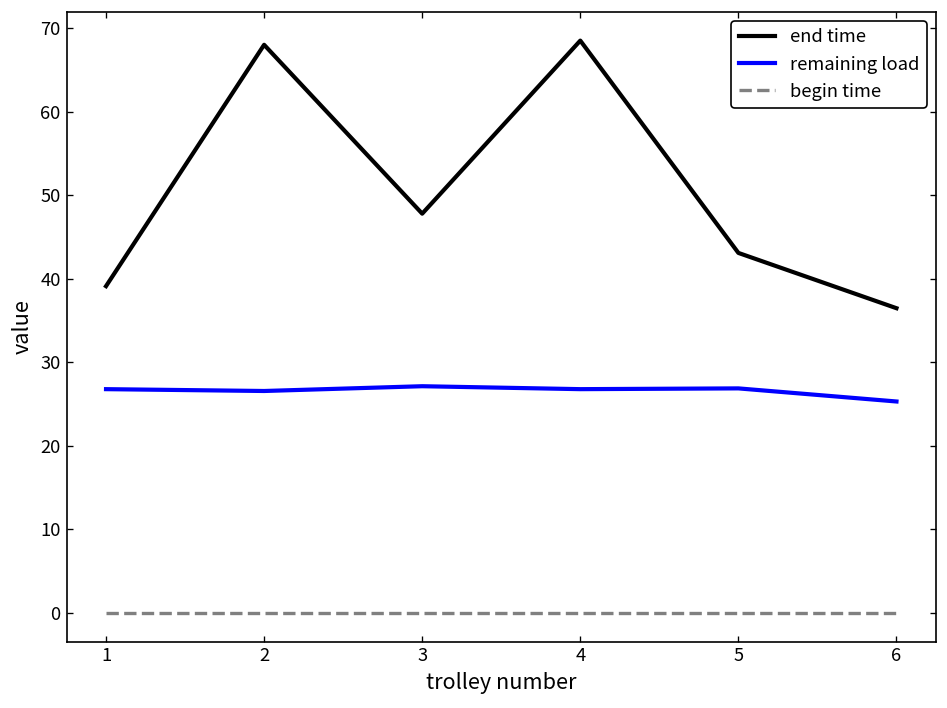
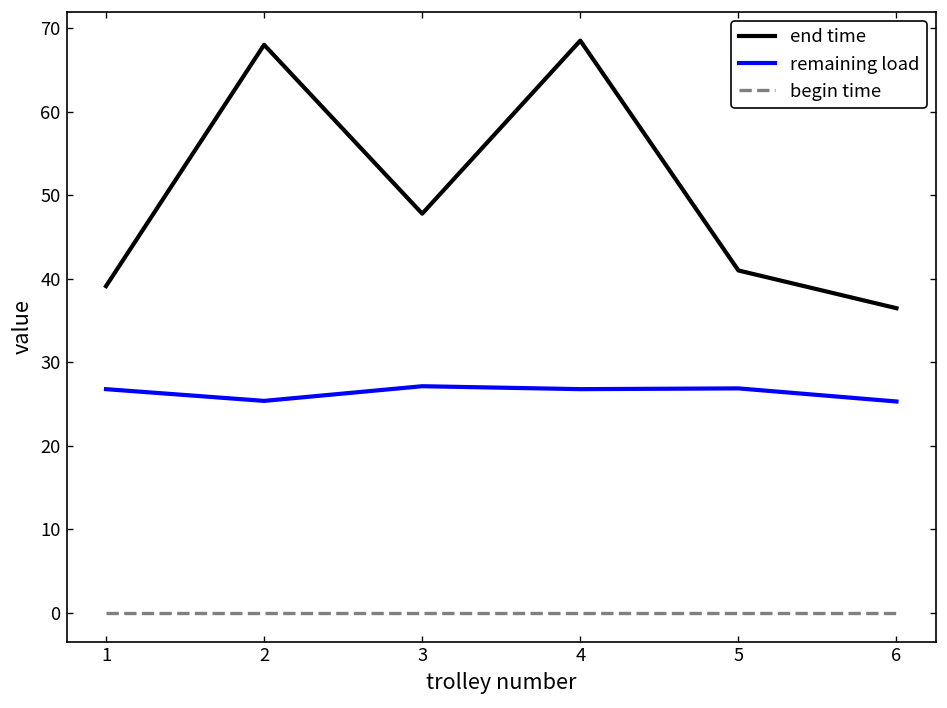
remaining load, 2: 27 -> 25
end time, 5: 43 -> 41
